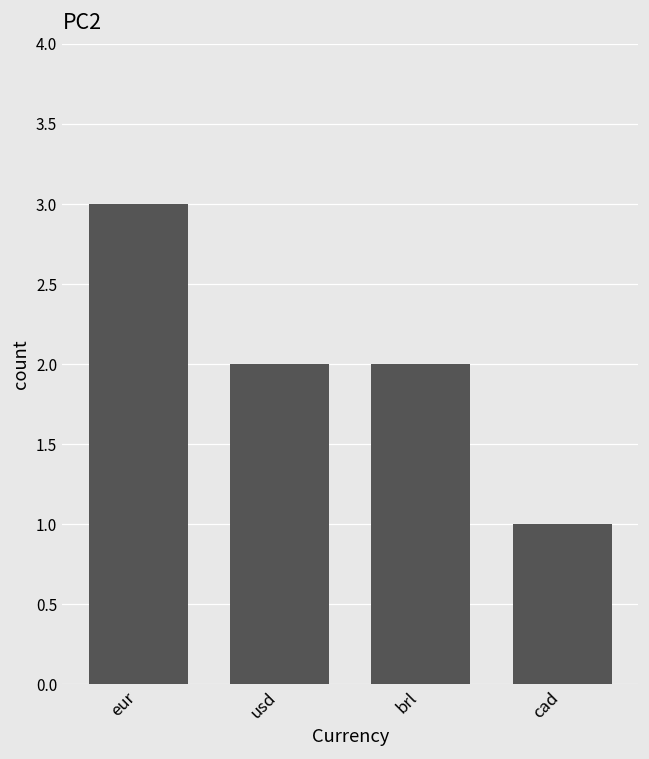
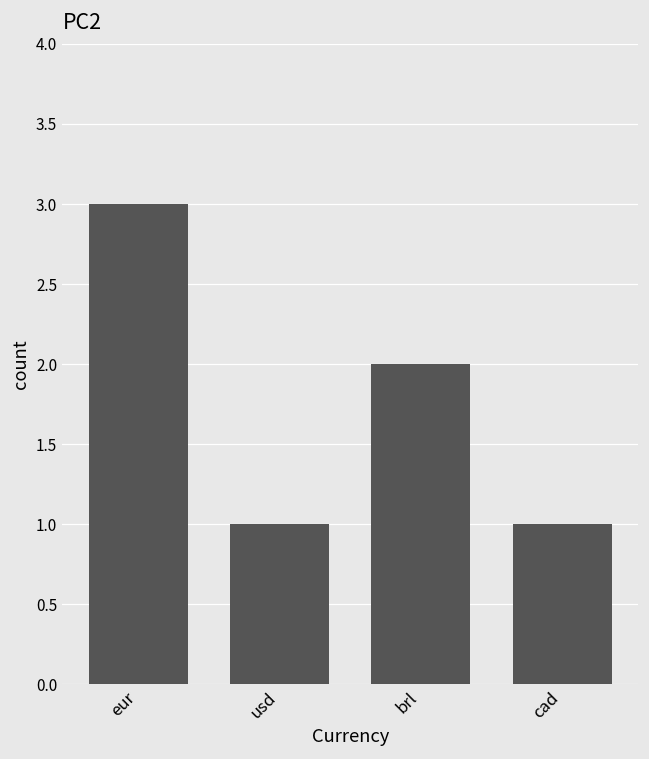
usd: 2 -> 1
